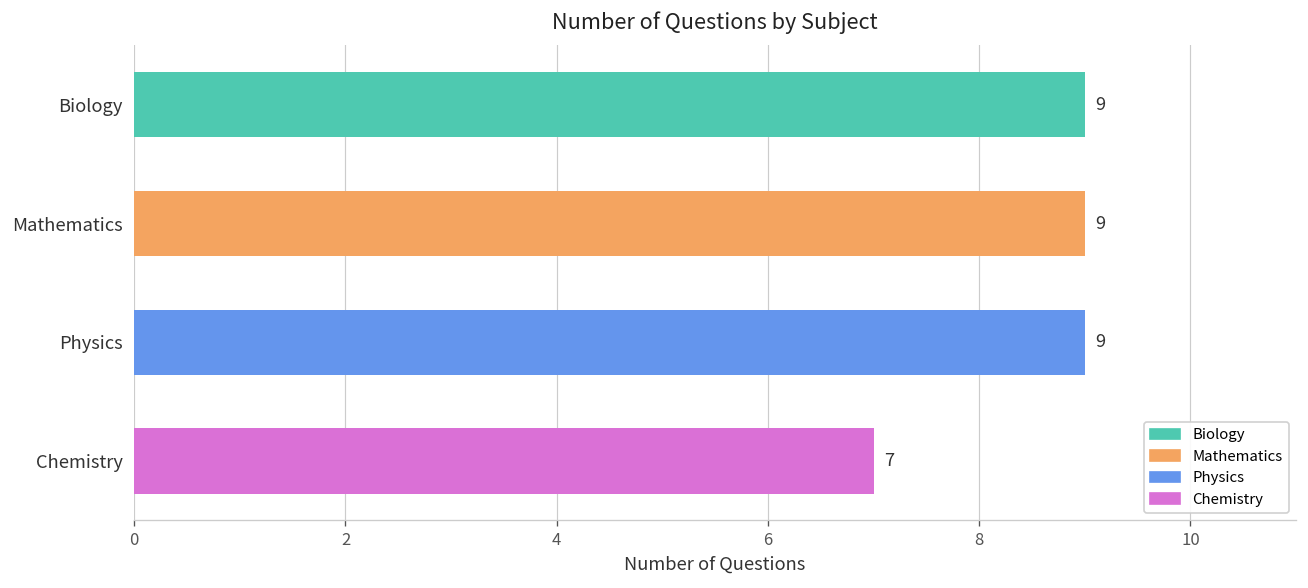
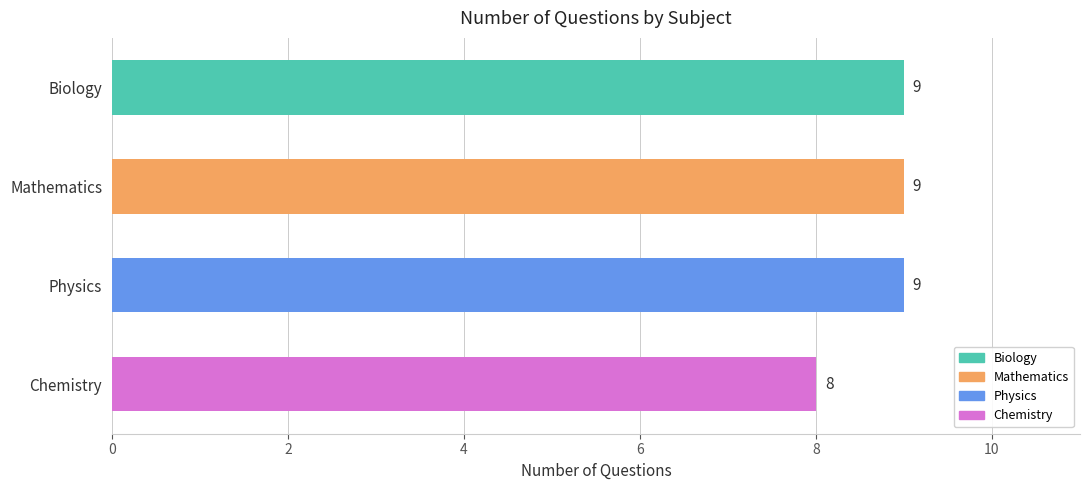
Chemistry: 7 -> 8
